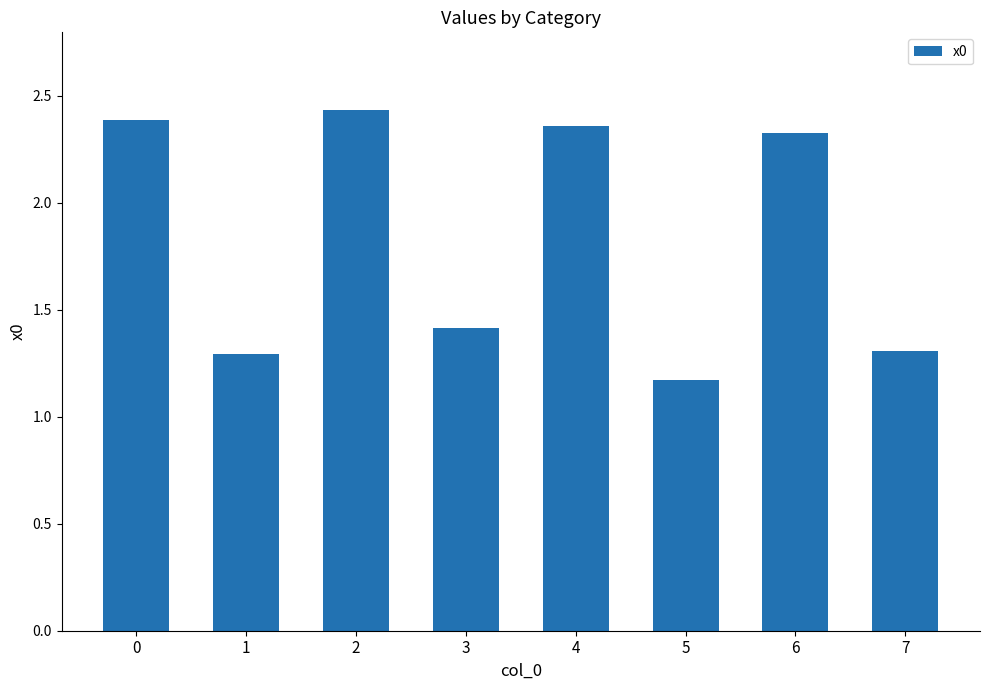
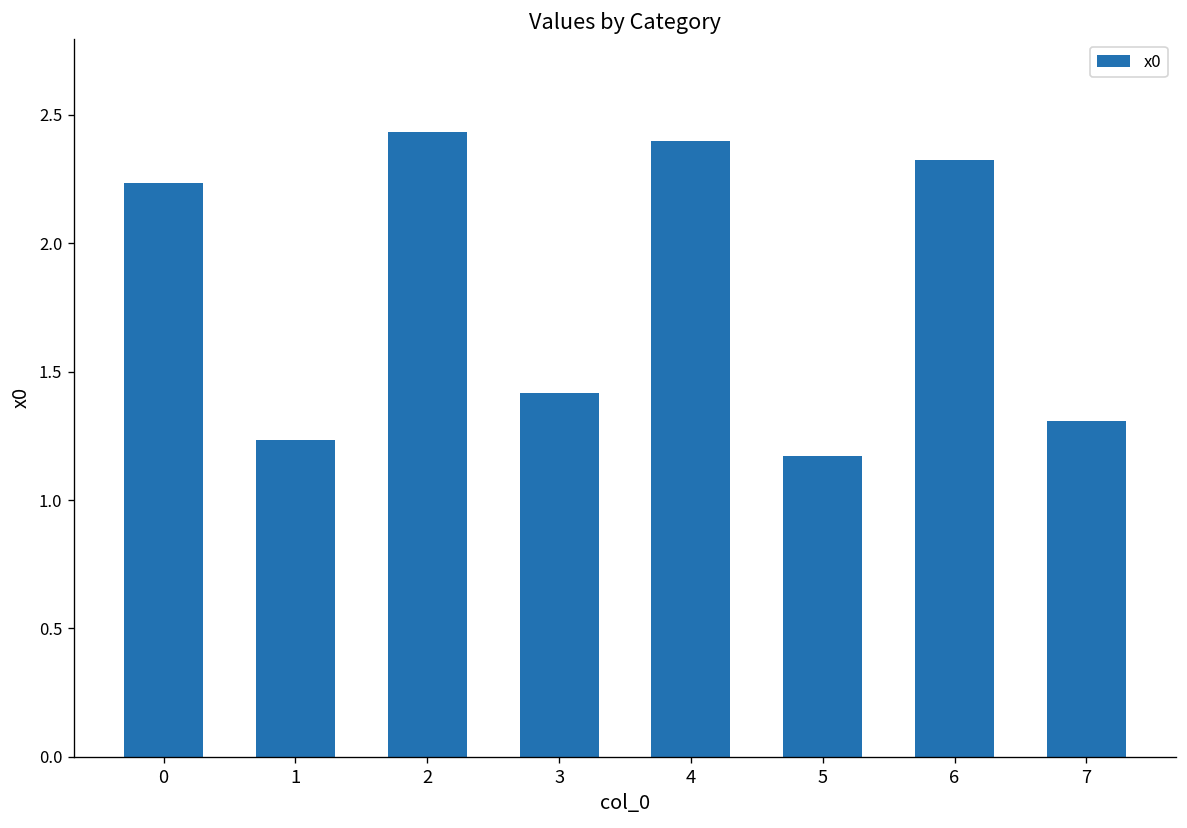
0: 2.39 -> 2.24
1: 1.29 -> 1.23
4: 2.36 -> 2.40
